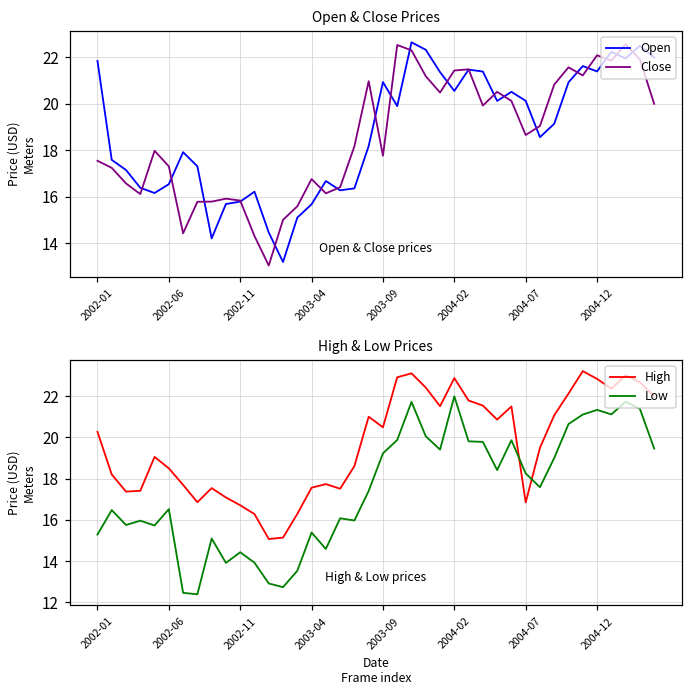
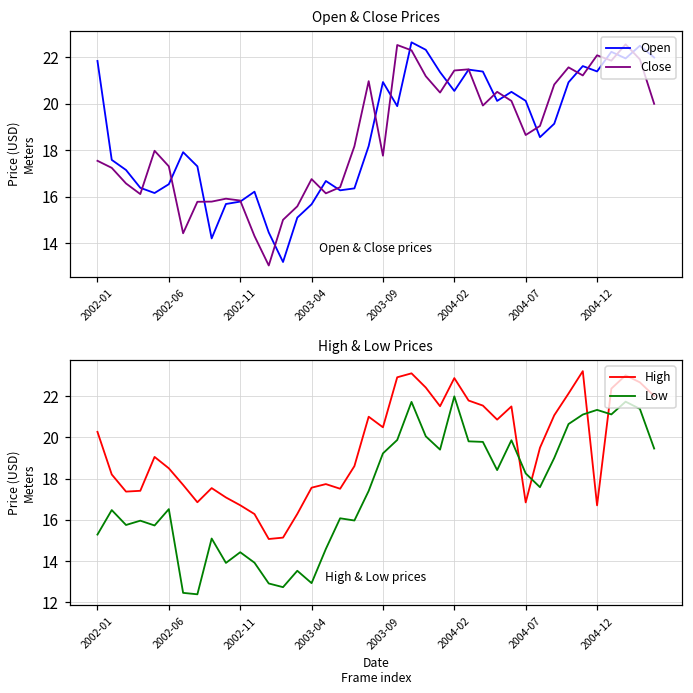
High & Low Prices, Low, 2003-04: 15.4 -> 12.9
High & Low Prices, High, 2004-12: 22.8 -> 16.7
